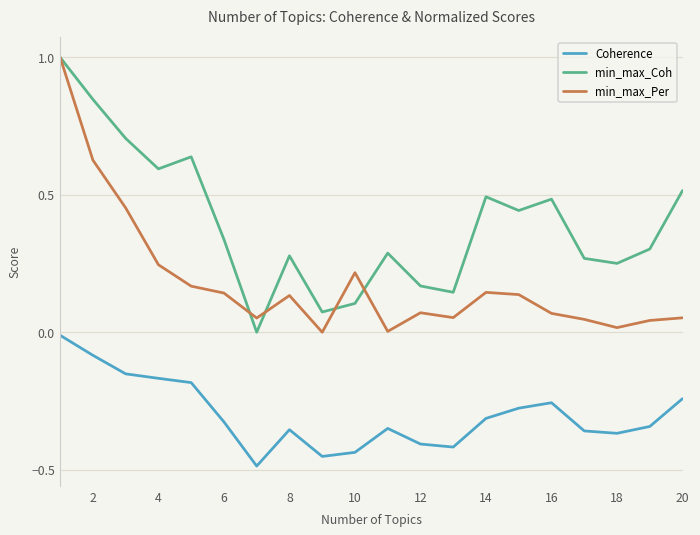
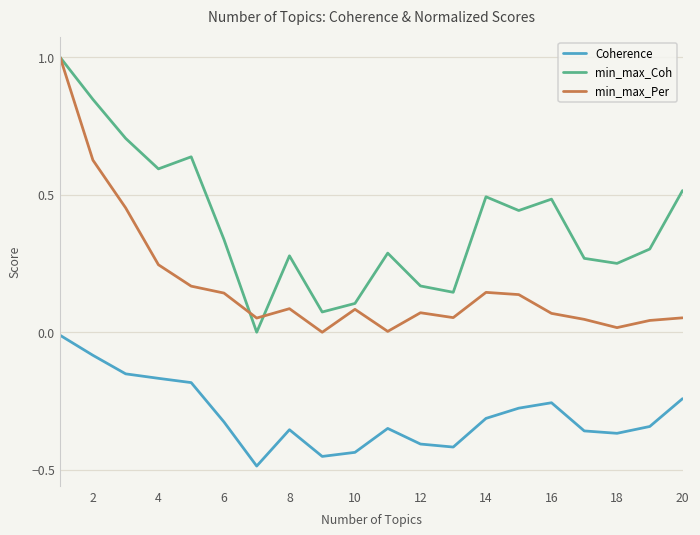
min_max_Per, 8: 0.13 -> 0.09
min_max_Per, 10: 0.22 -> 0.08
